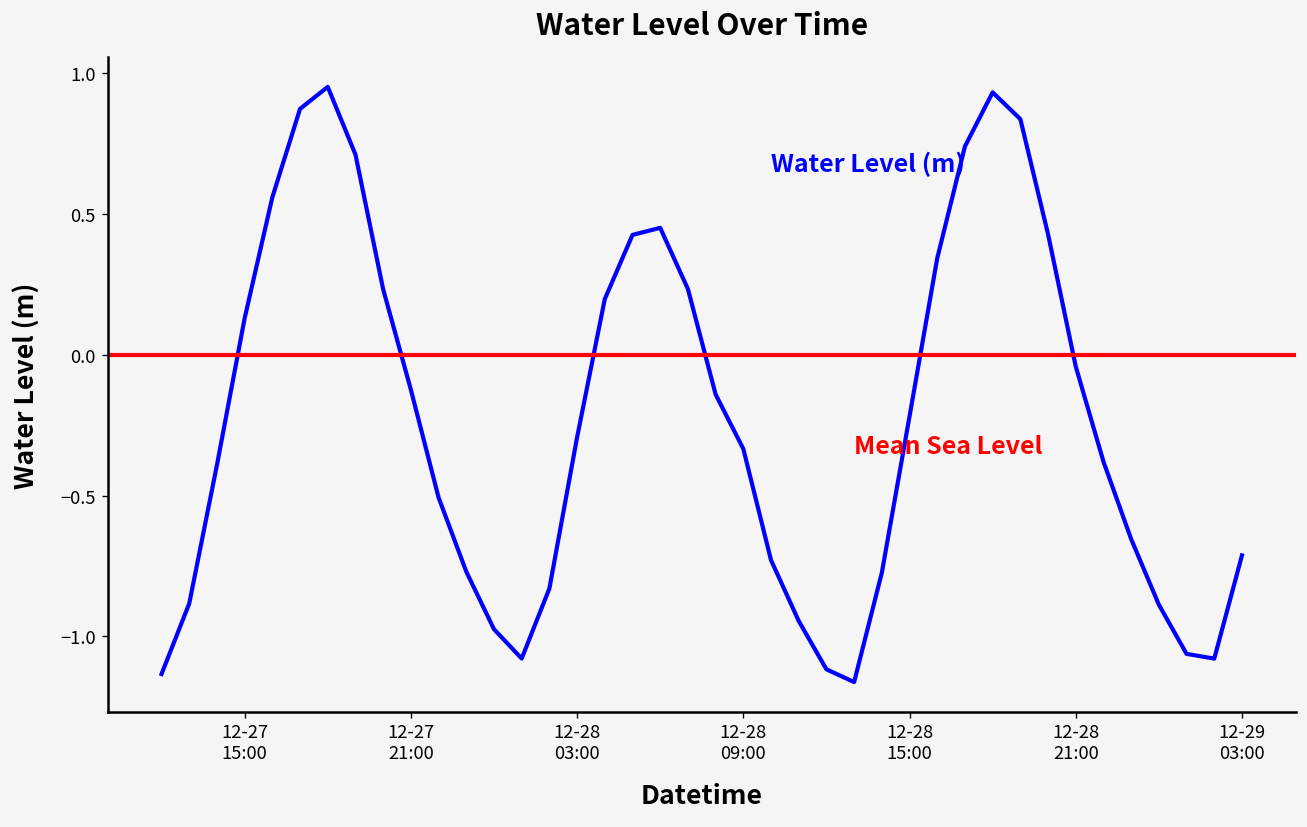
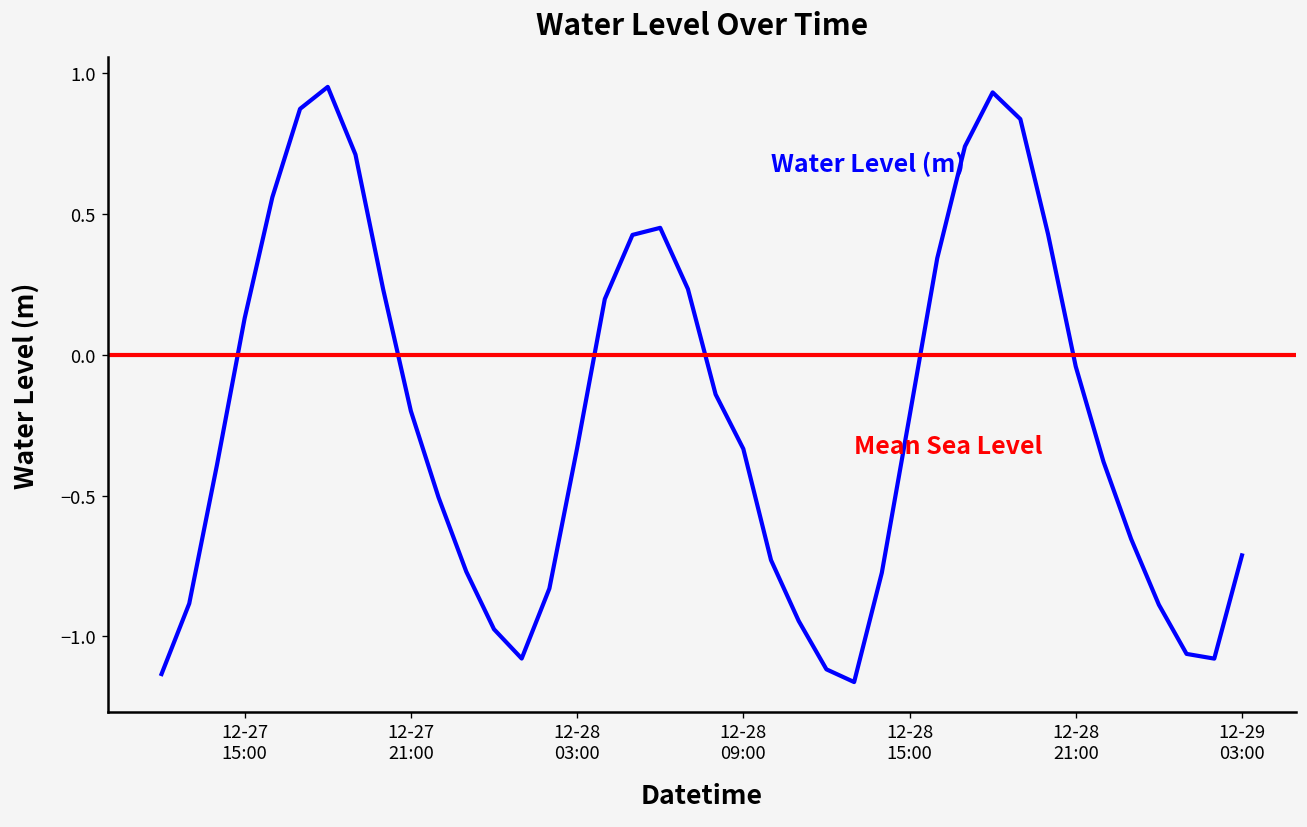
12-27 21:00: -0.12 -> -0.20
12-28 03:00: -0.29 -> -0.33
